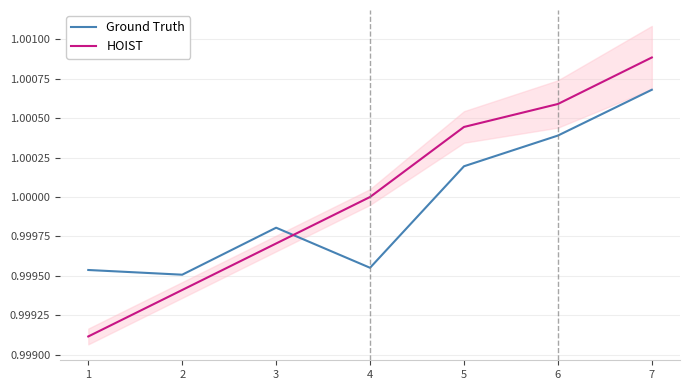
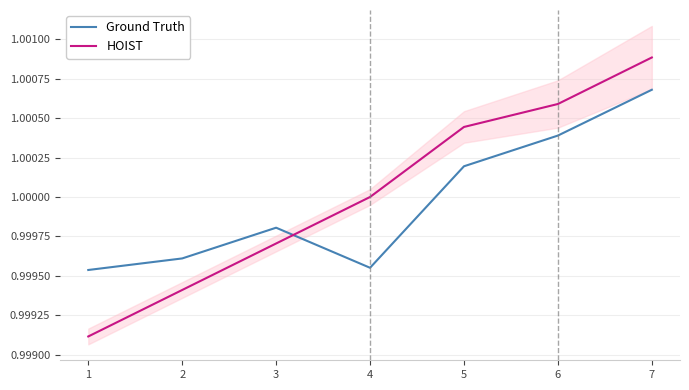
Ground Truth, 2: 0.99951 -> 0.99961
